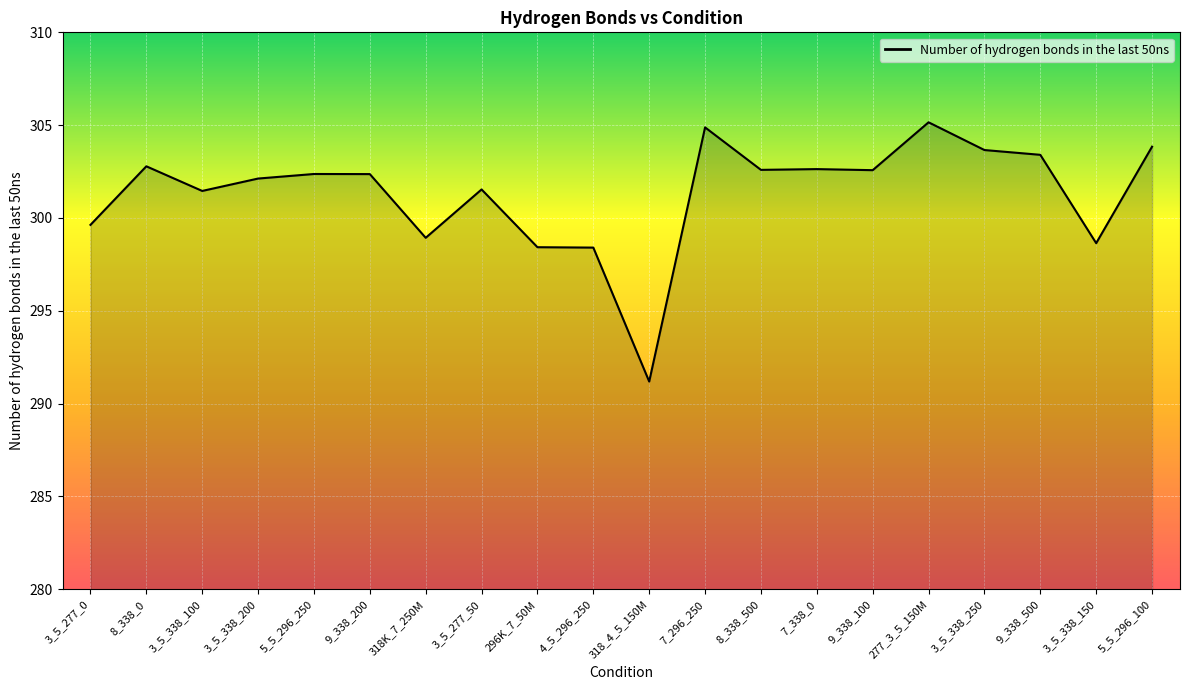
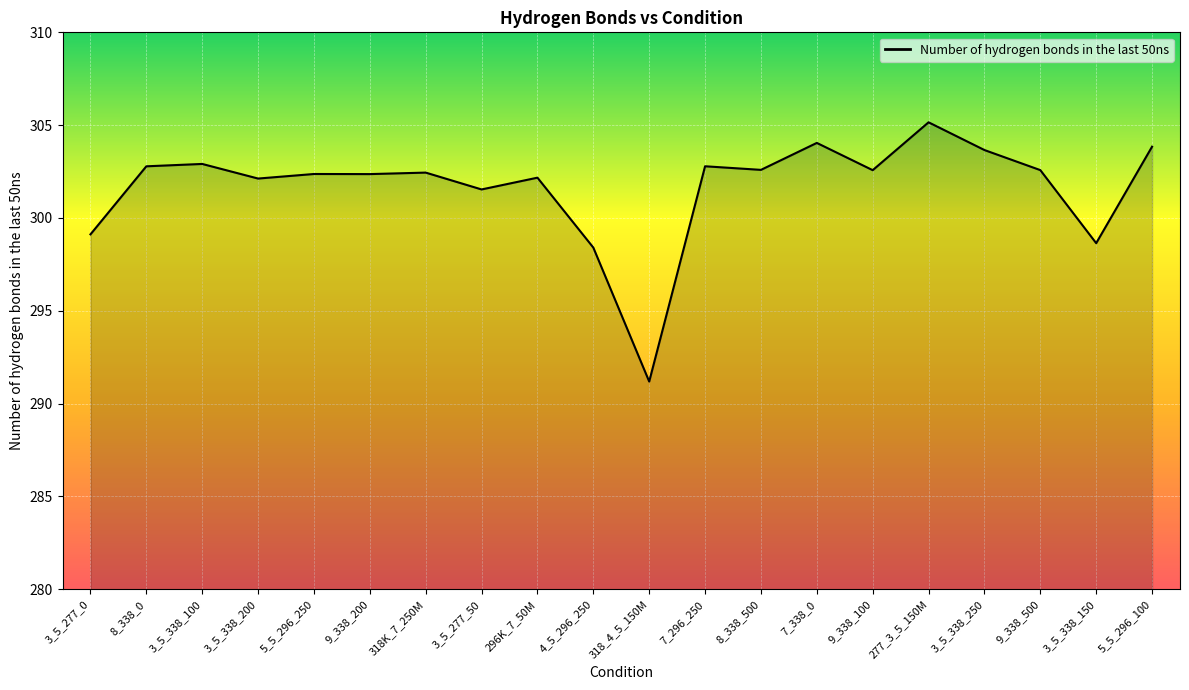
3_5_277_0: 299.6 -> 299.1
3_5_338_100: 301.5 -> 302.9
318K_7_250M: 298.9 -> 302.4
296K_7_50M: 298.4 -> 302.2
7_296_250: 304.9 -> 302.8
7_338_0: 302.6 -> 304.0
9_338_500: 303.4 -> 302.6
